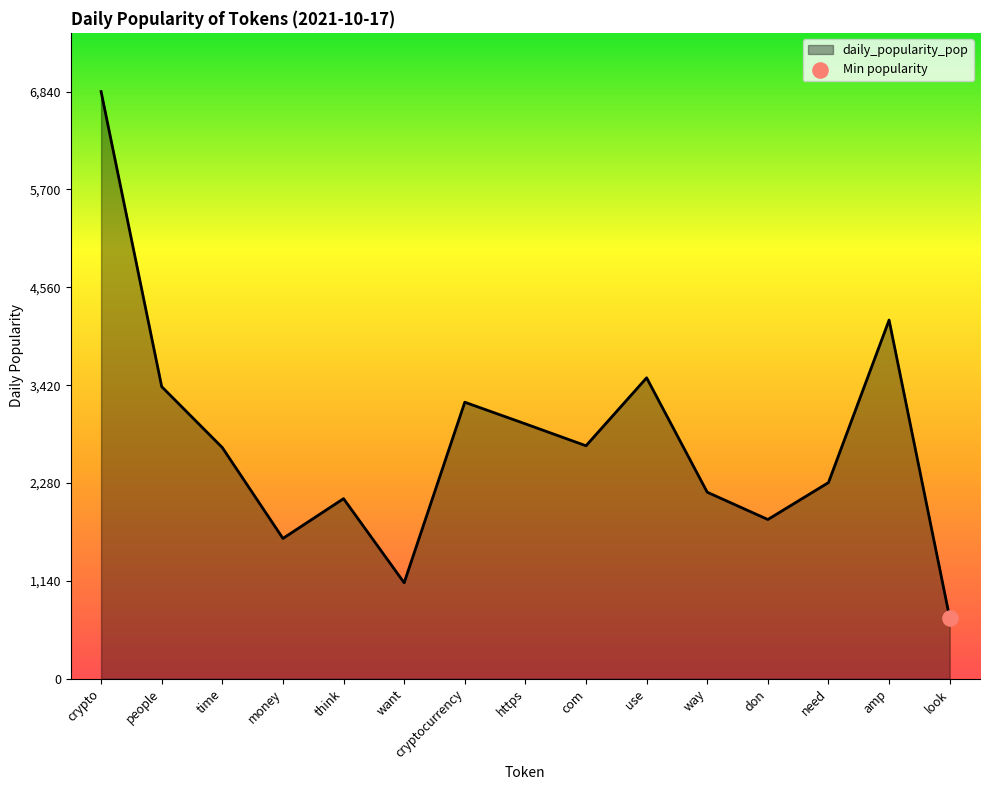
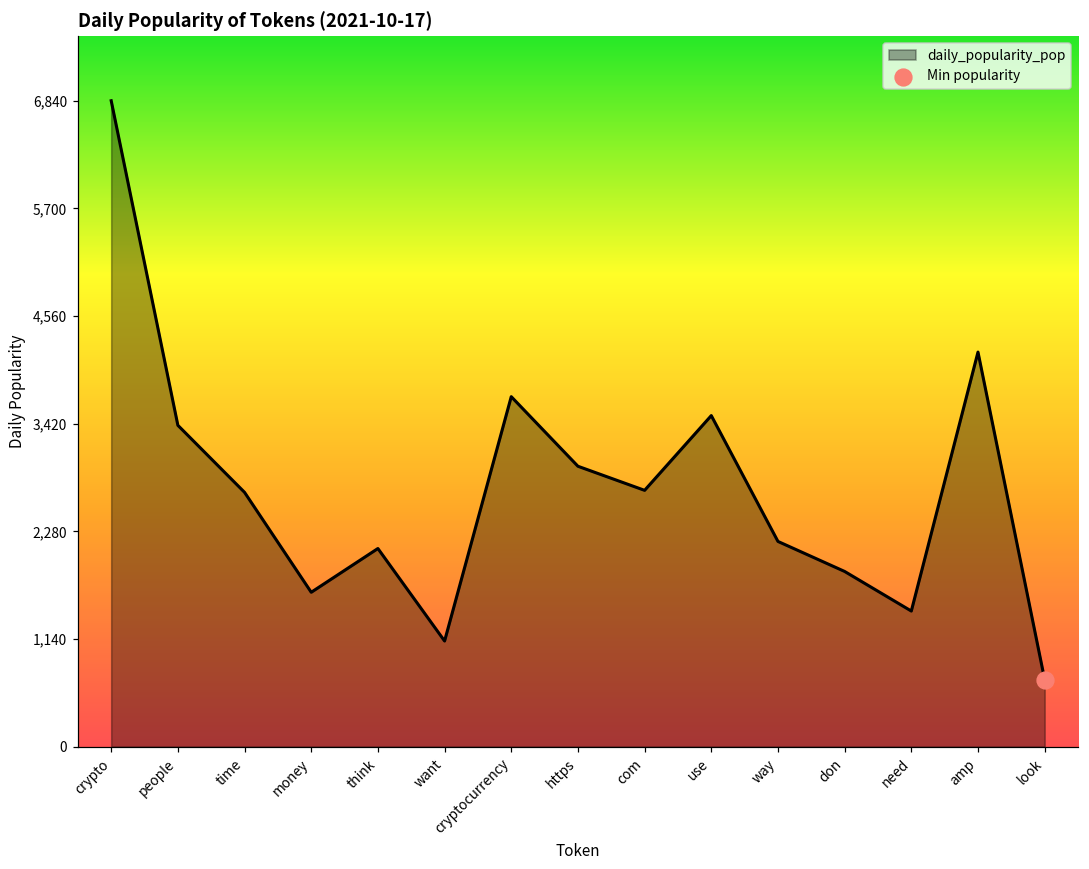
daily_popularity_pop, cryptocurrency: 3,200 -> 3,700
daily_popularity_pop, need: 2,300 -> 1,400
